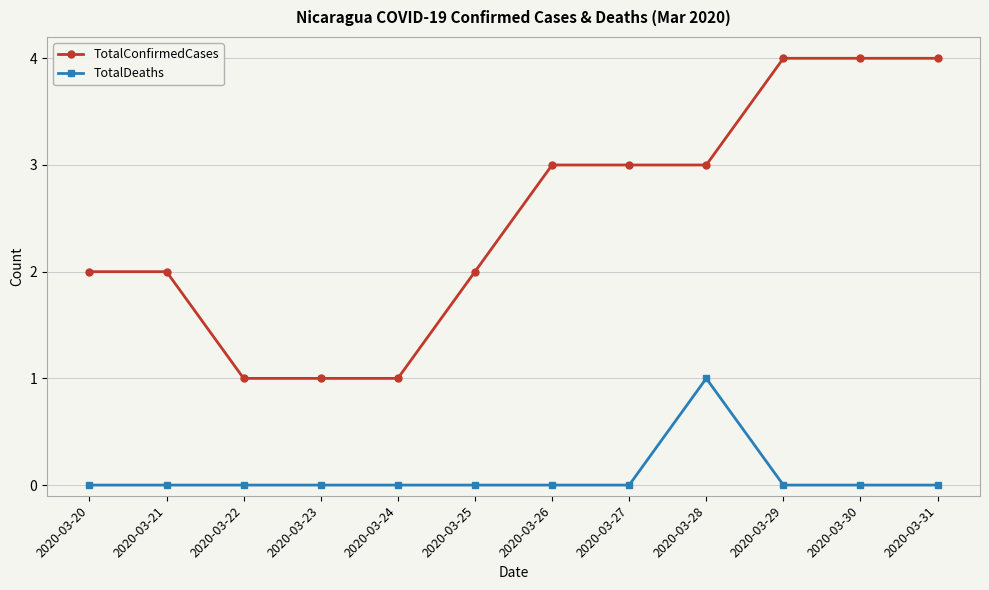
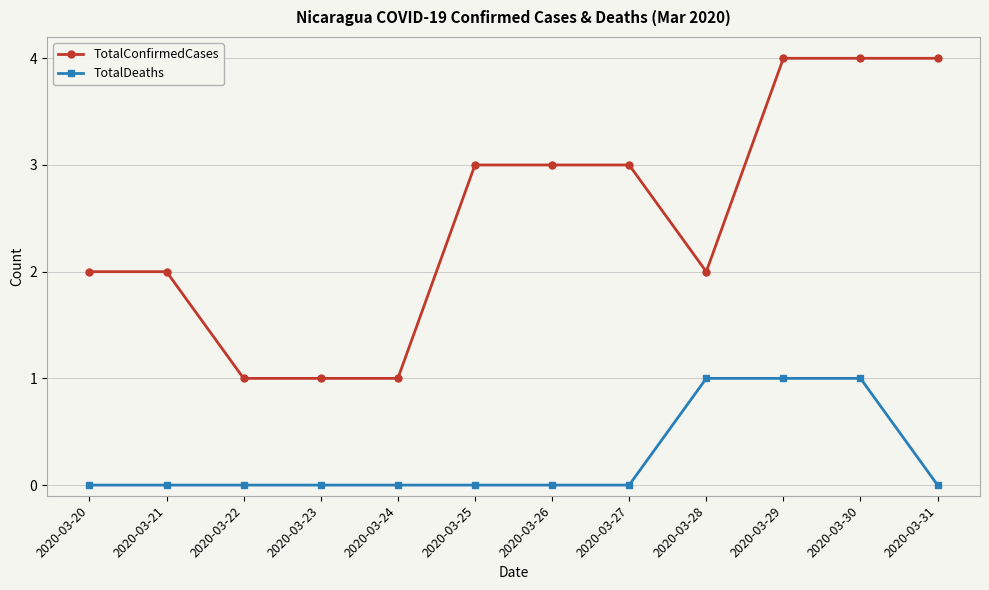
TotalConfirmedCases, 2020-03-25: 2 -> 3
TotalConfirmedCases, 2020-03-28: 3 -> 2
TotalDeaths, 2020-03-29: 0 -> 1
TotalDeaths, 2020-03-30: 0 -> 1
